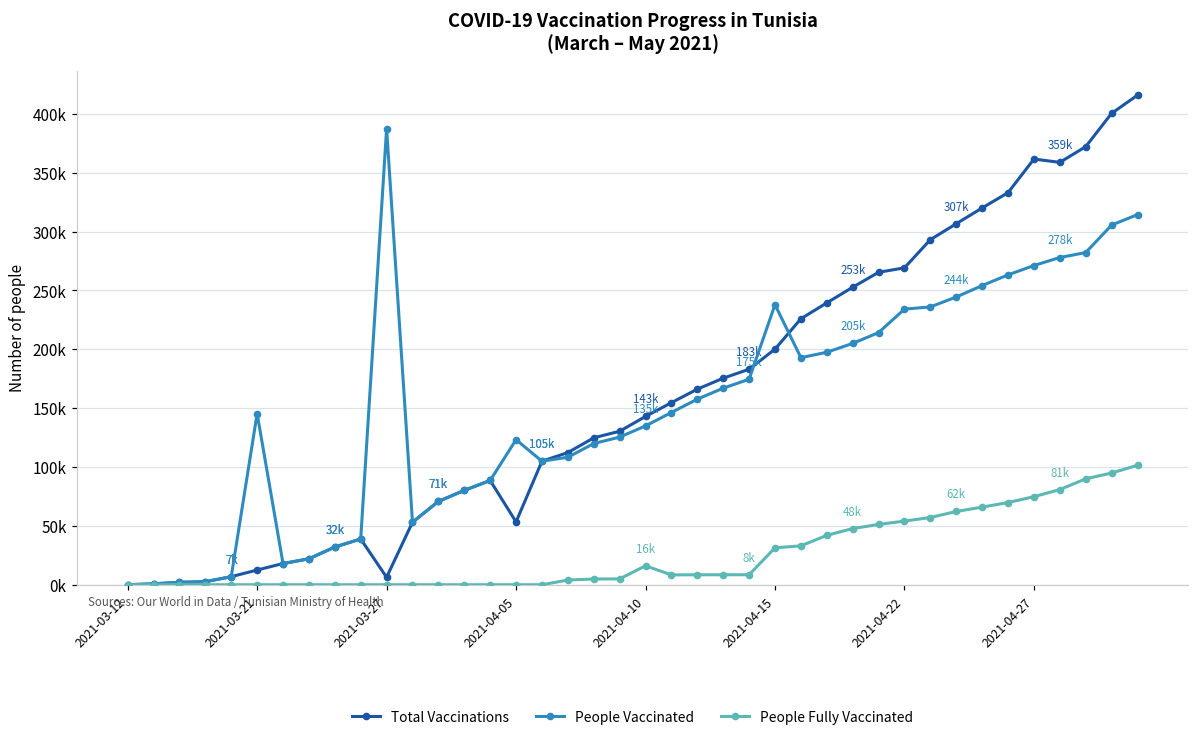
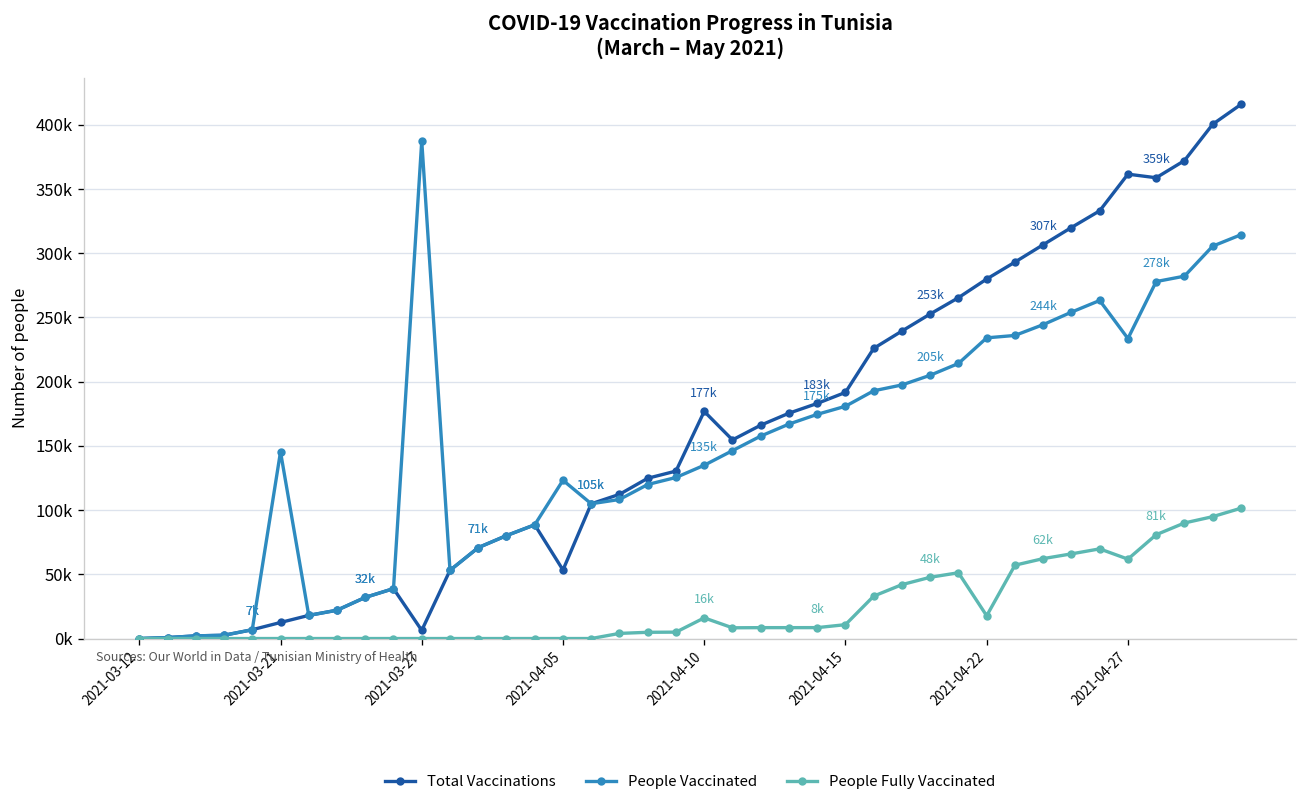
Total Vaccinations, 2021-04-10: 143k -> 177k
Total Vaccinations, 2021-04-15: 200000 -> 192000
People Vaccinated, 2021-04-15: 238000 -> 181000
People Fully Vaccinated, 2021-04-15: 31000 -> 11000
Total Vaccinations, 2021-04-22: 269000 -> 280000
People Fully Vaccinated, 2021-04-22: 54000 -> 18000
People Vaccinated, 2021-04-27: 271000 -> 234000
People Fully Vaccinated, 2021-04-27: 75000 -> 62000
